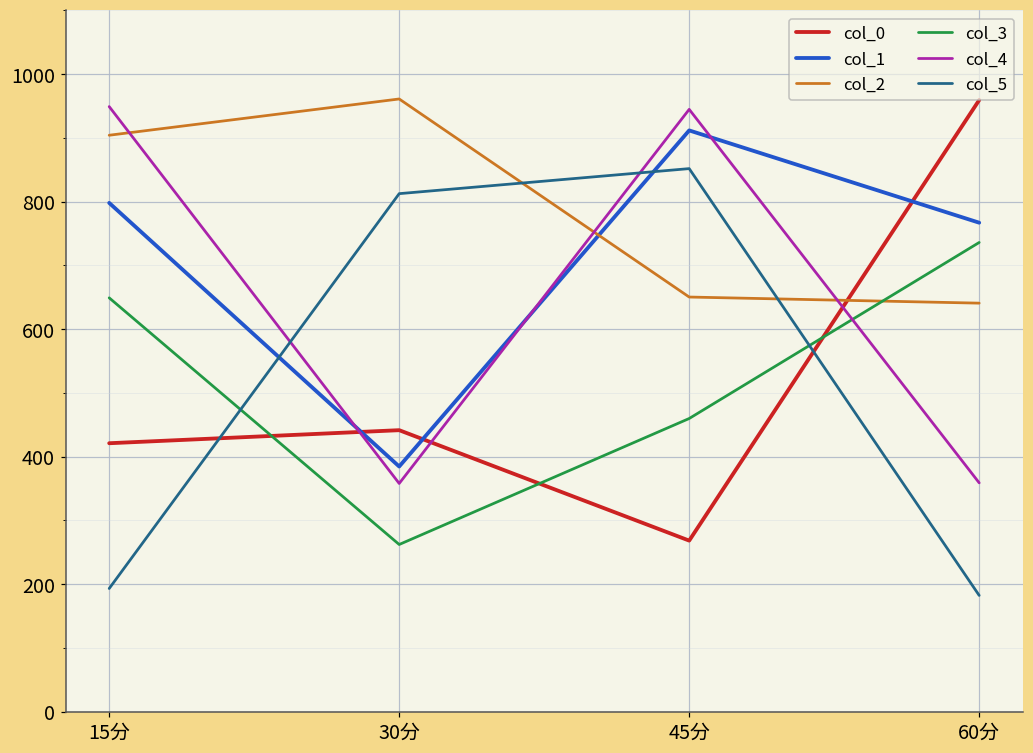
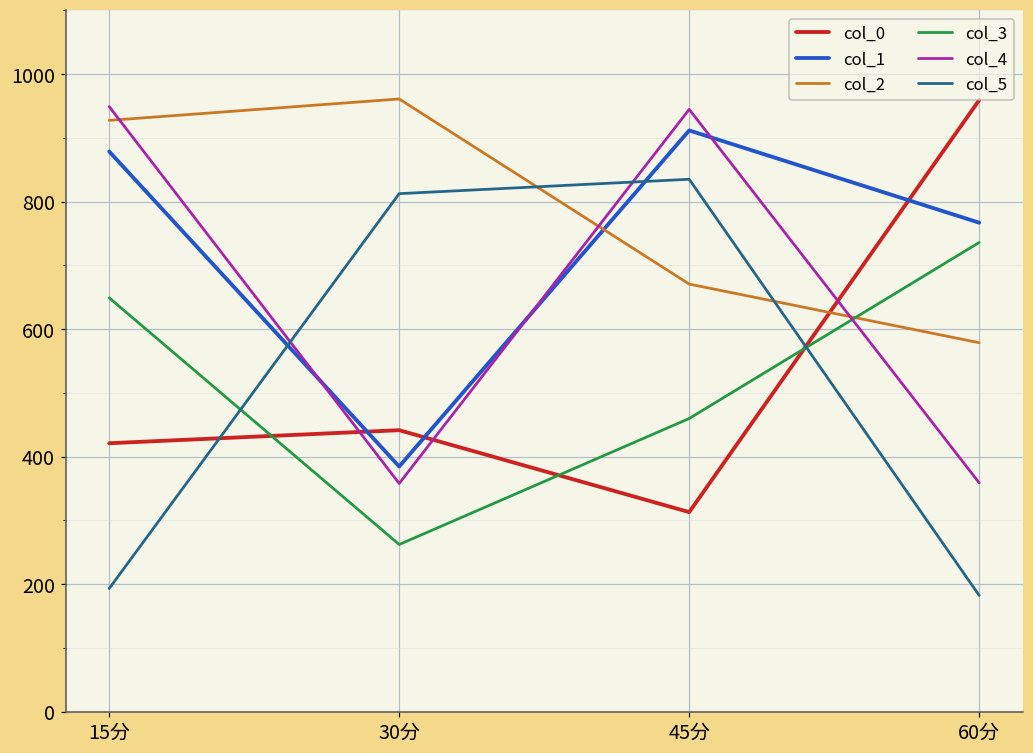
col_1, 15分: 800 -> 880
col_2, 15分: 900 -> 930
col_0, 45分: 270 -> 310
col_2, 45分: 650 -> 670
col_5, 45分: 850 -> 830
col_2, 60分: 640 -> 580
